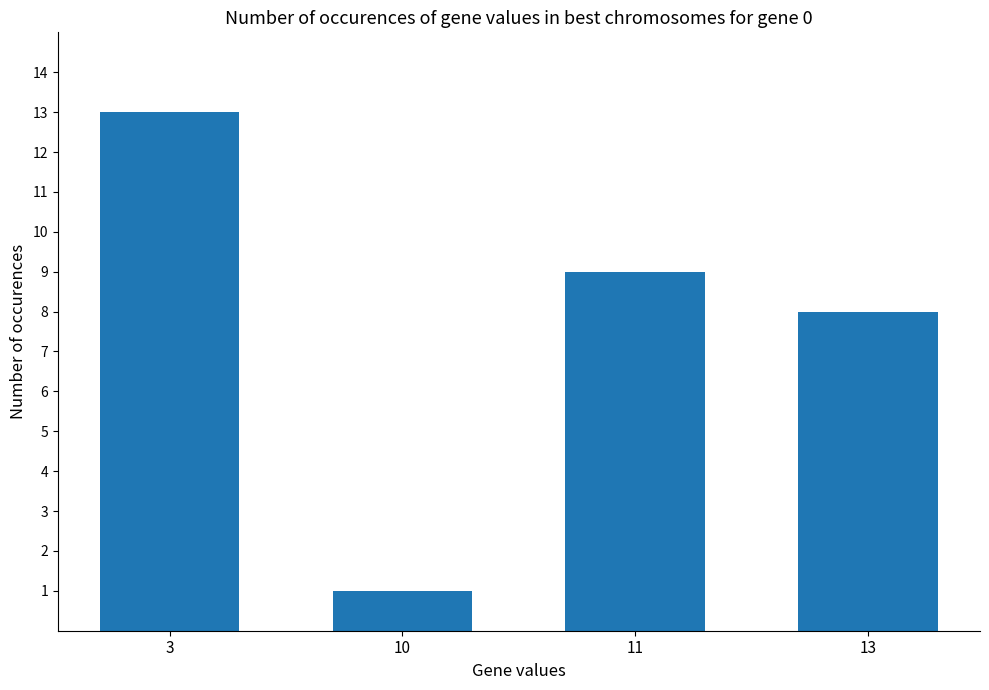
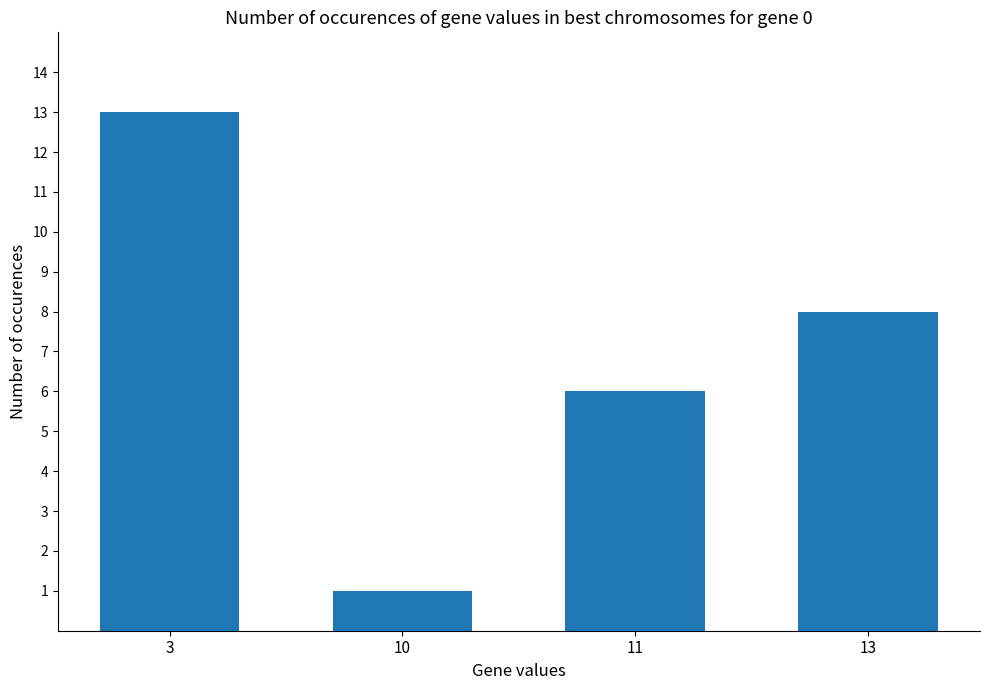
11: 9 -> 6
